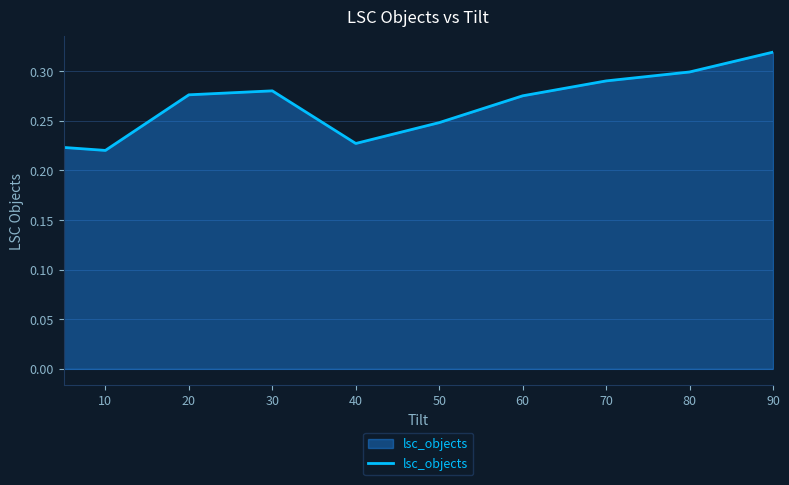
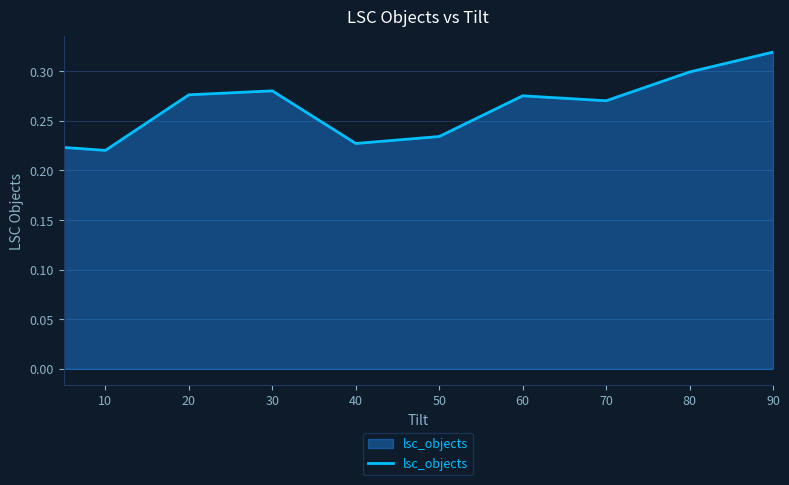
50: 0.25 -> 0.23
70: 0.29 -> 0.27
